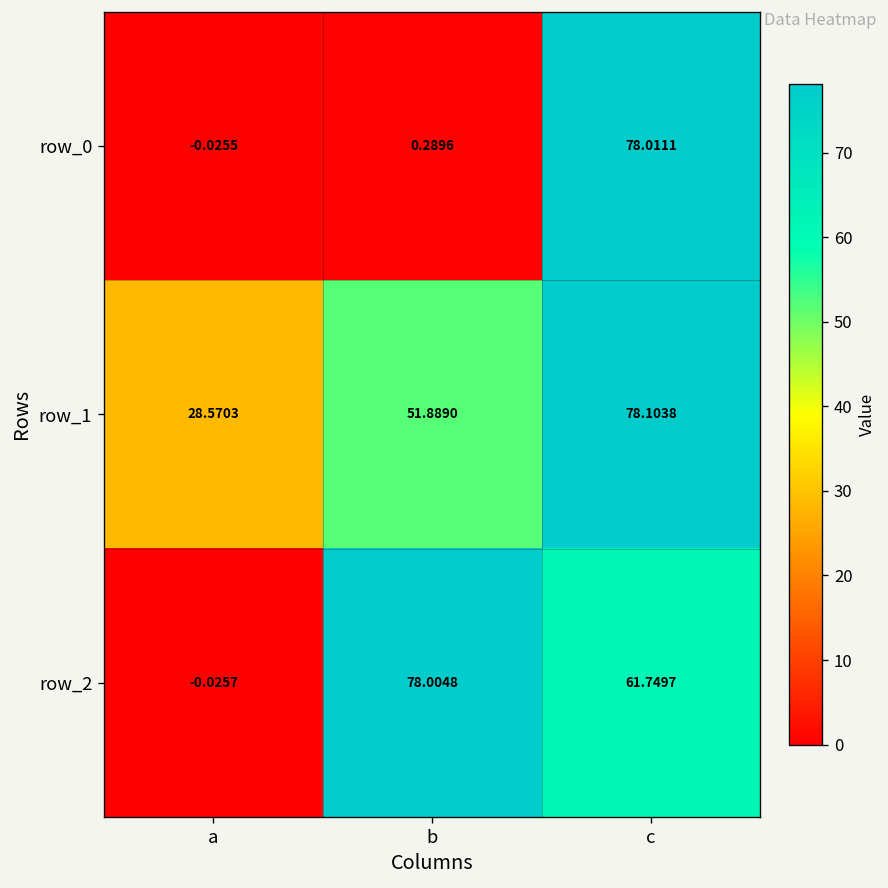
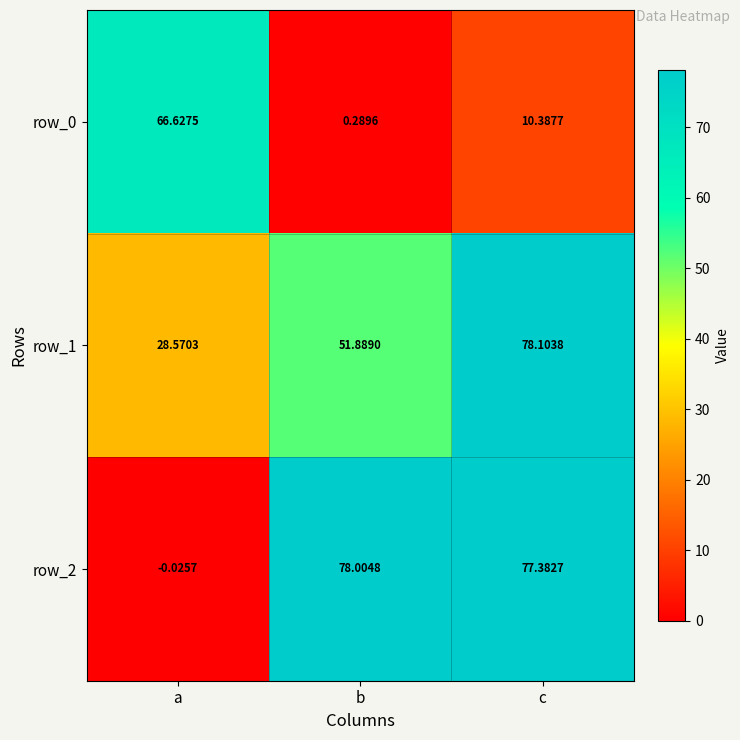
row_0, a: -0.0255 -> 66.6275
row_0, c: 78.0111 -> 10.3877
row_2, c: 61.7497 -> 77.3827
